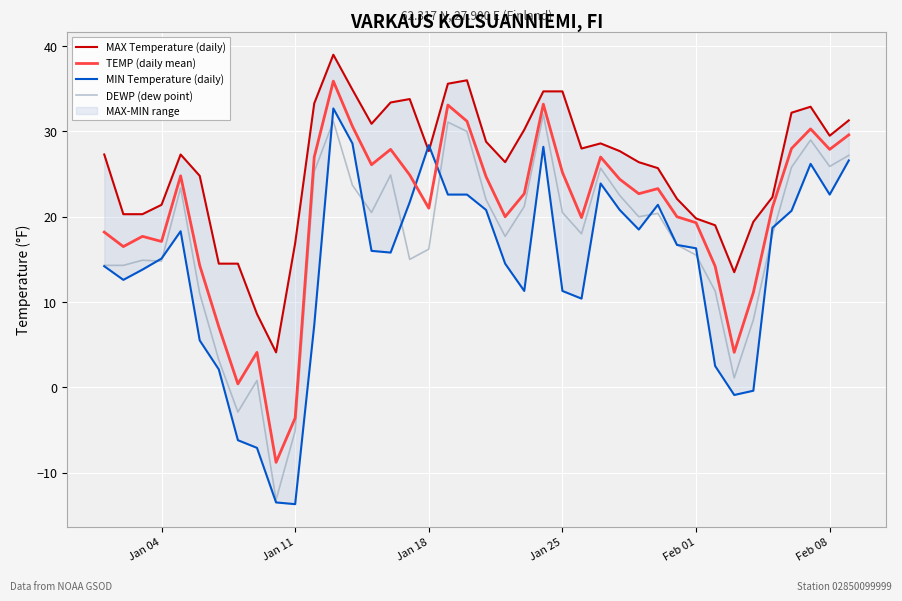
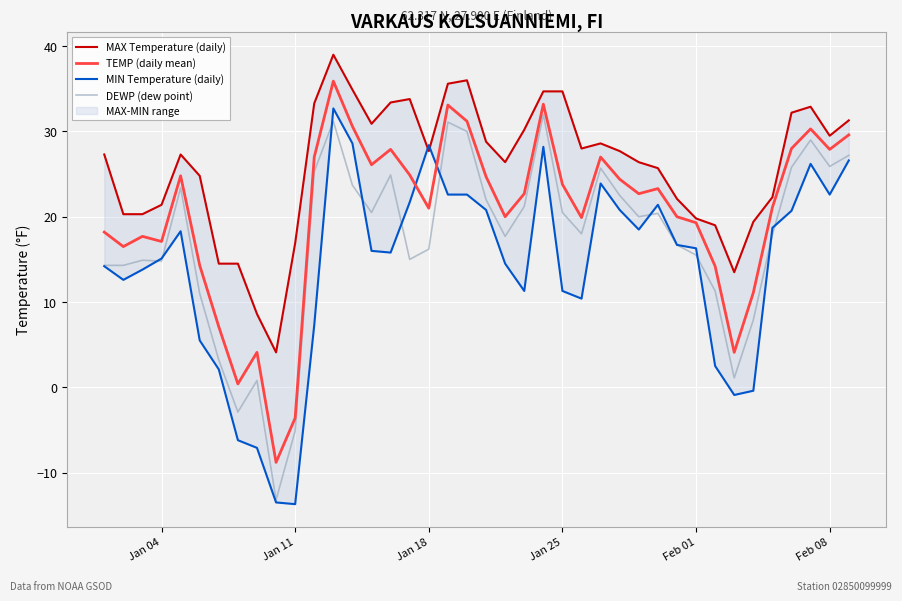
TEMP (daily mean), Jan 25: 25 -> 24
